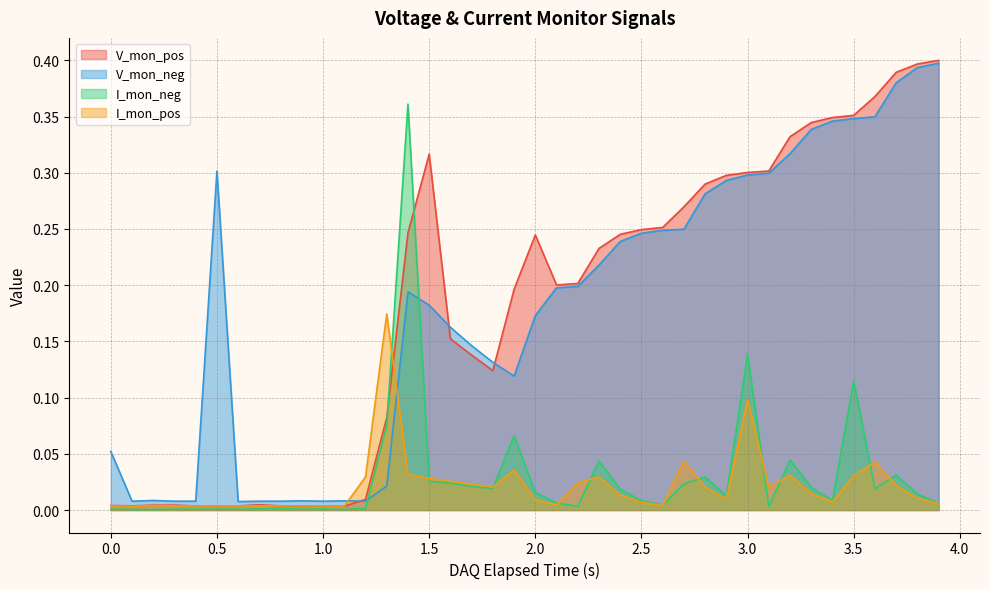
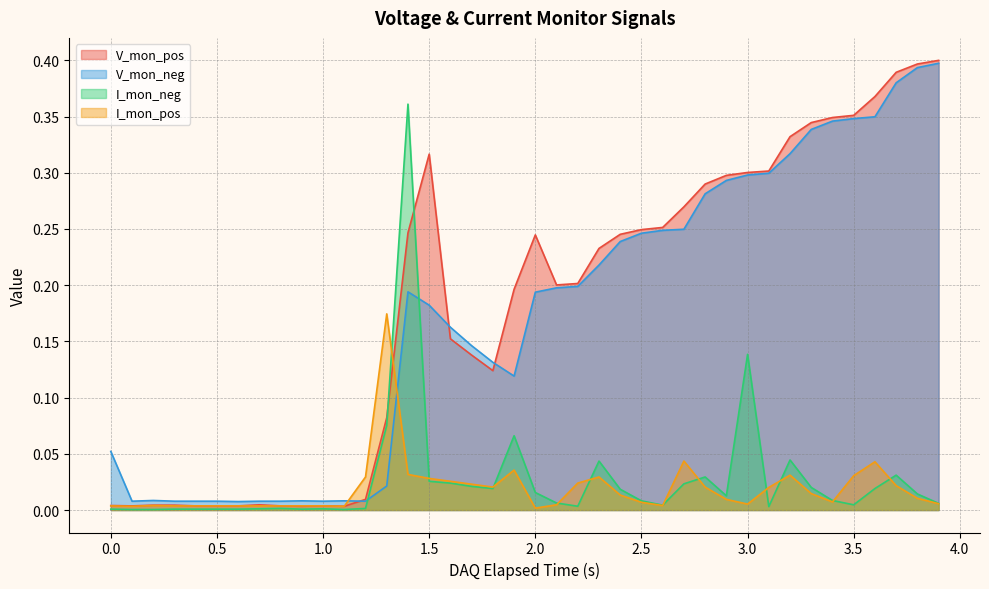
V_mon_neg, 0.5: 0.302 -> 0.008
V_mon_neg, 2.0: 0.173 -> 0.194
I_mon_pos, 2.0: 0.009 -> 0.002
I_mon_pos, 3.0: 0.098 -> 0.005
I_mon_neg, 3.5: 0.115 -> 0.005
